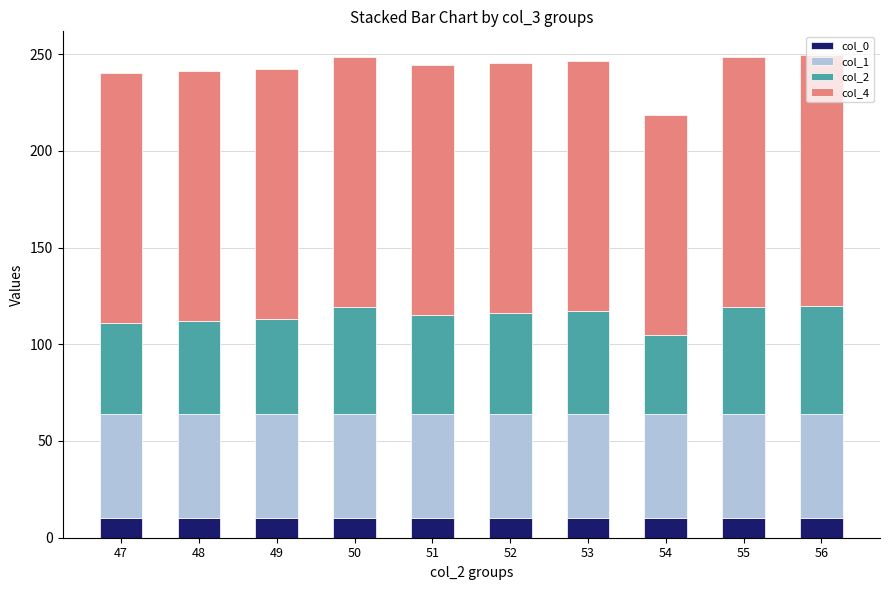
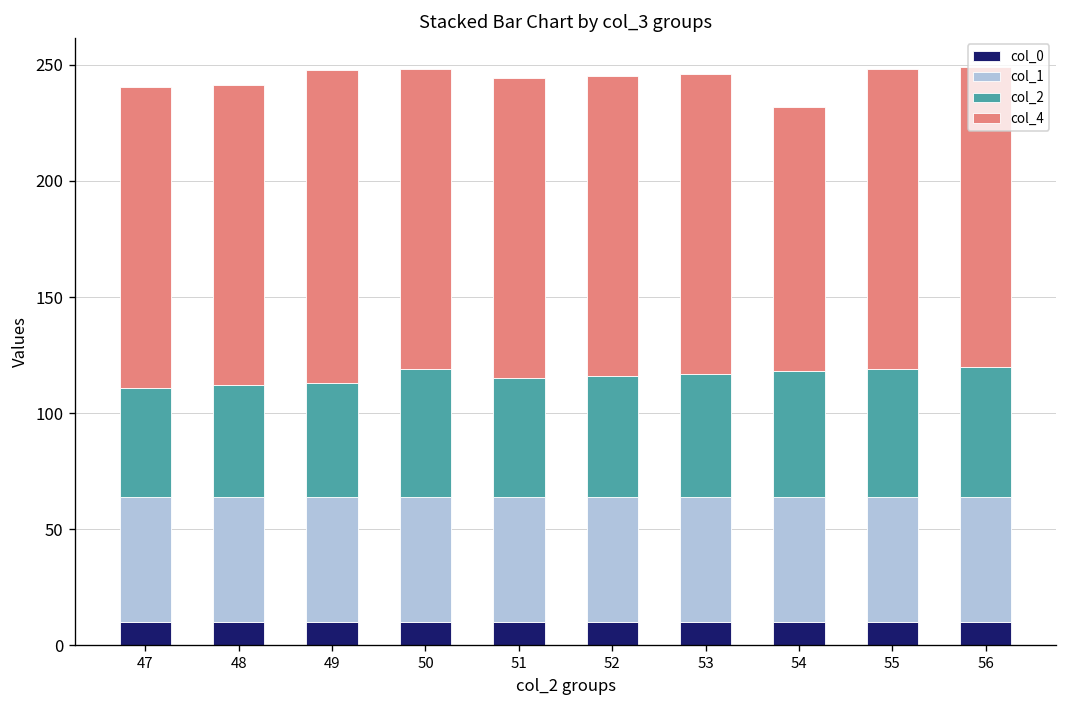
col_4, 49: 129 -> 135
col_2, 54: 41 -> 54
